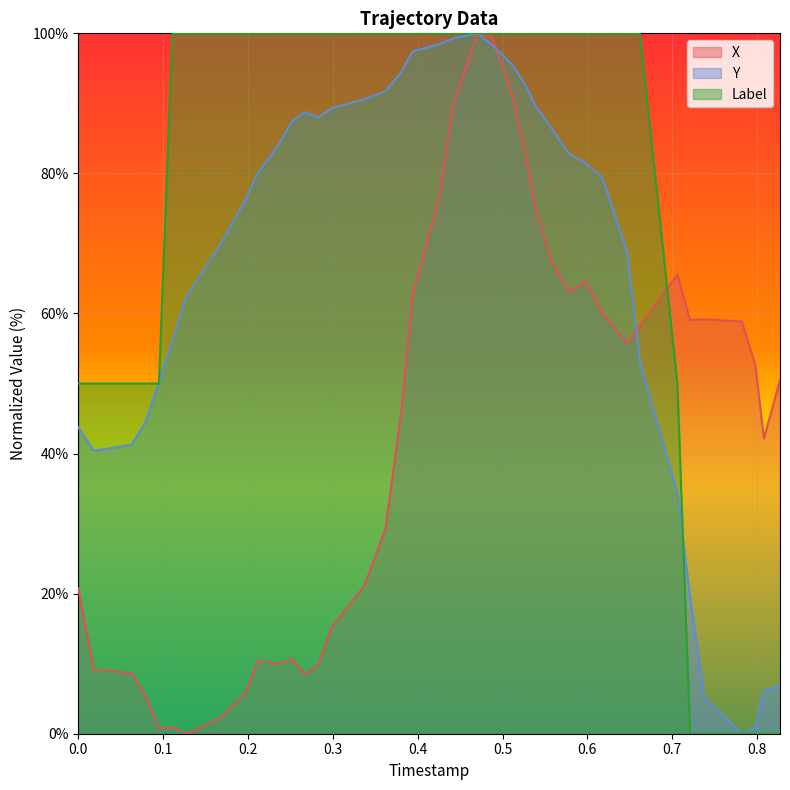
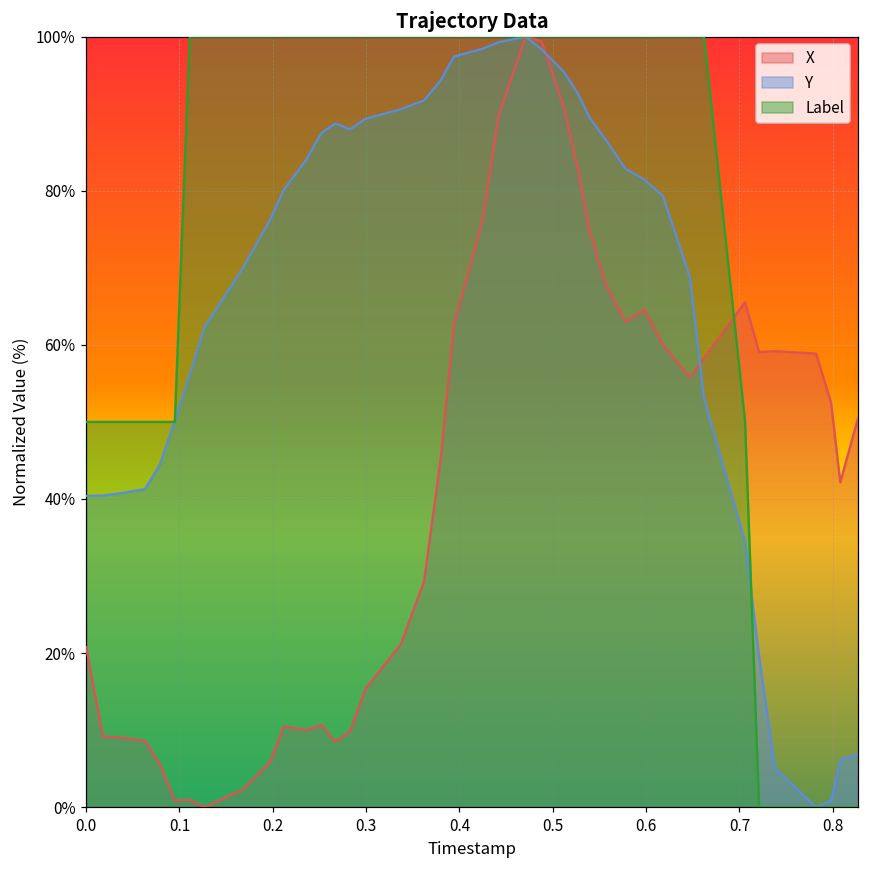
Y, 0.0: 44% -> 40%
